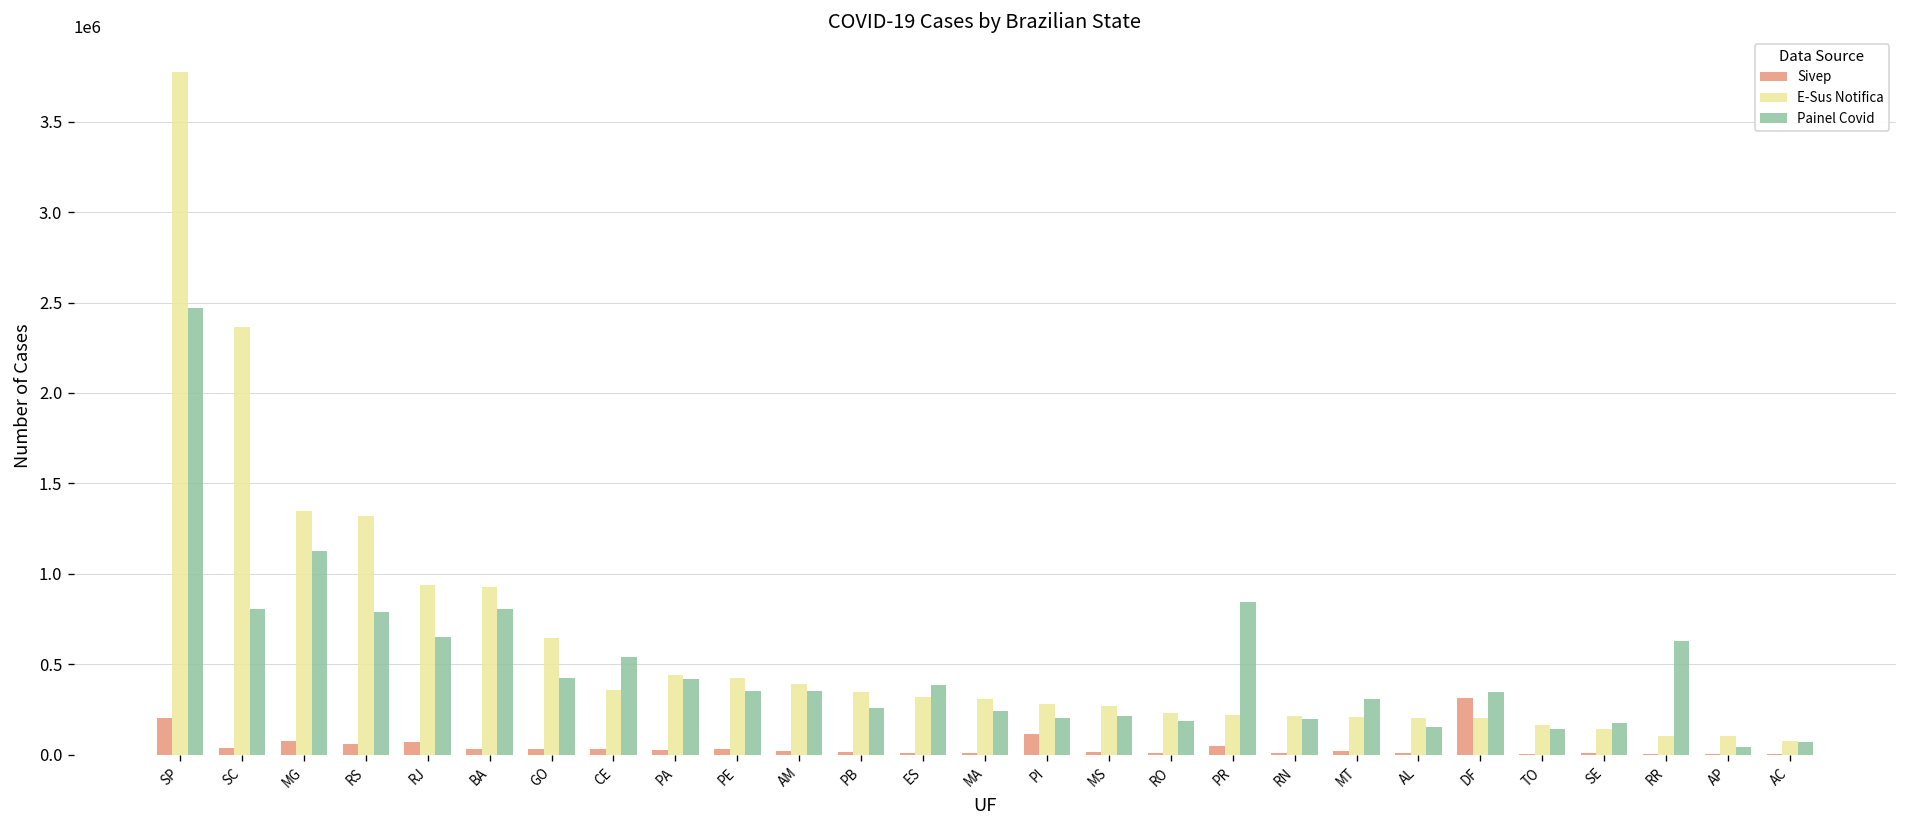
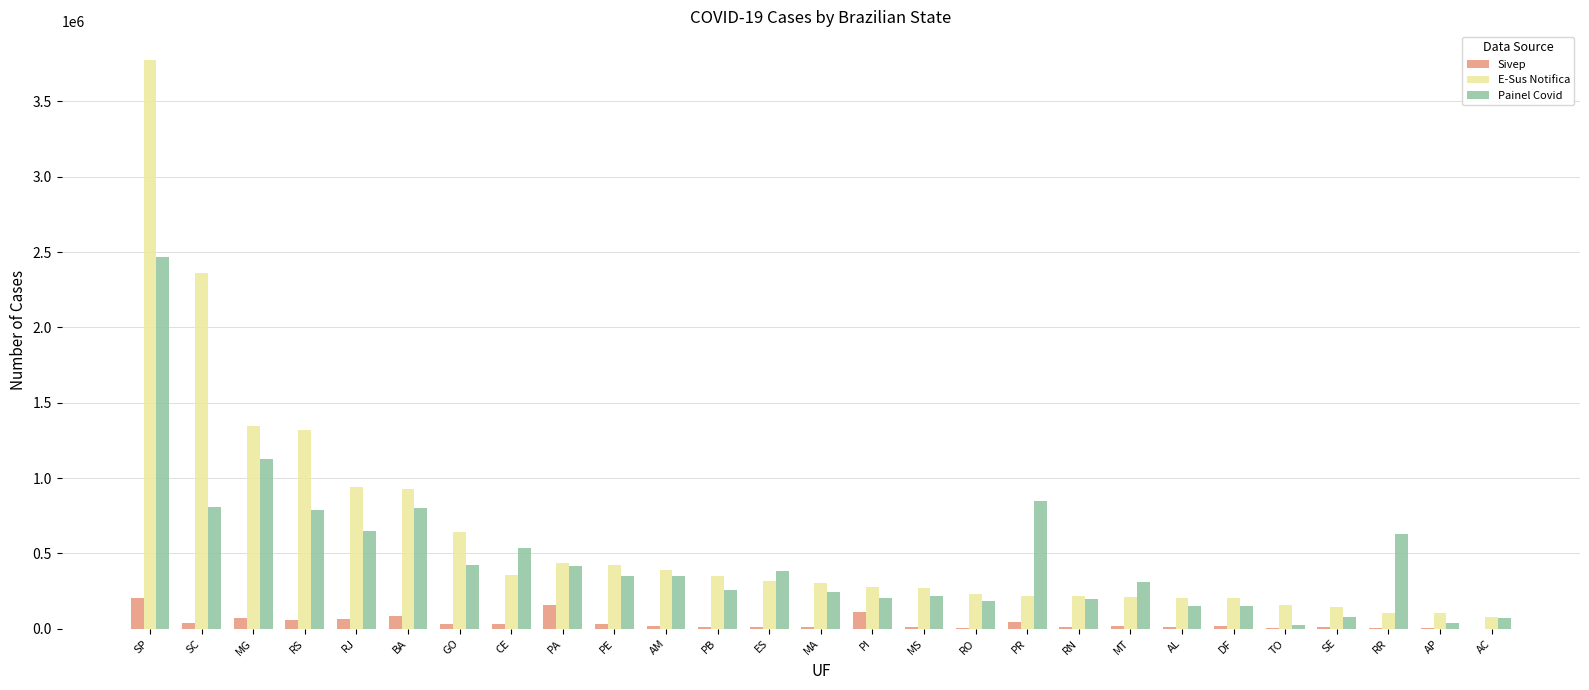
Sivep, BA: 30000 -> 90000
Sivep, PA: 30000 -> 160000
Sivep, DF: 320000 -> 20000
Painel Covid, DF: 340000 -> 150000
Painel Covid, TO: 140000 -> 30000
Painel Covid, SE: 170000 -> 80000
